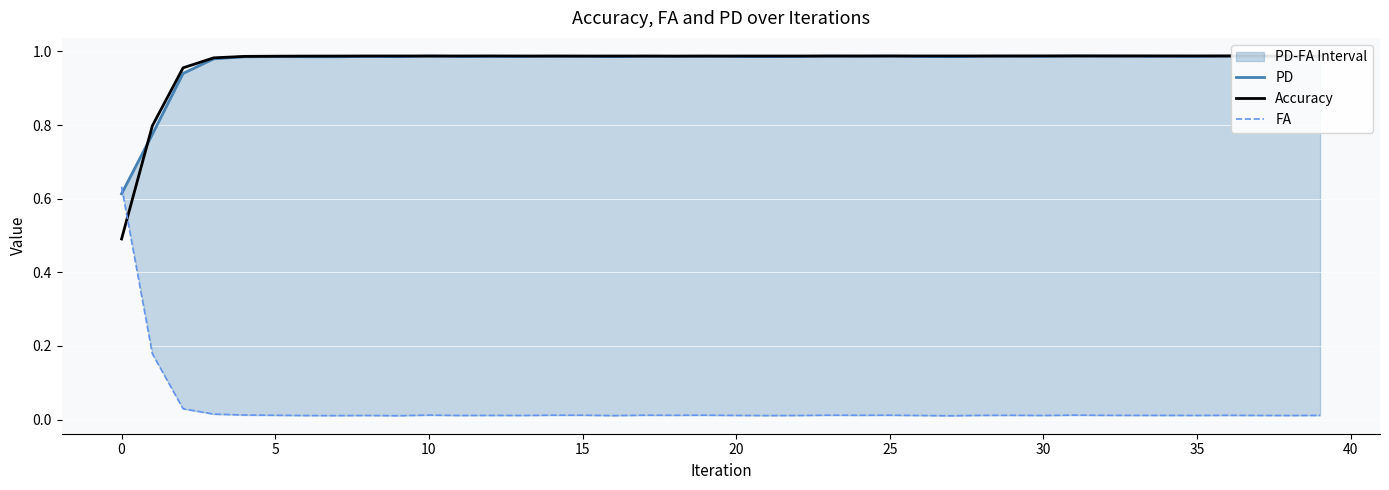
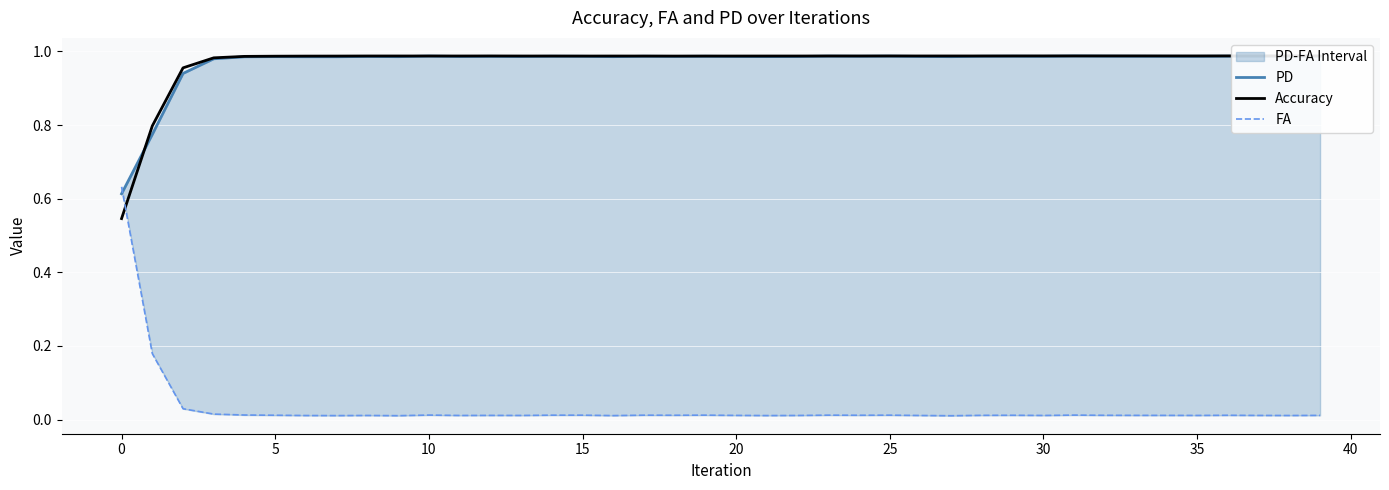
Accuracy, 0: 0.49 -> 0.55
